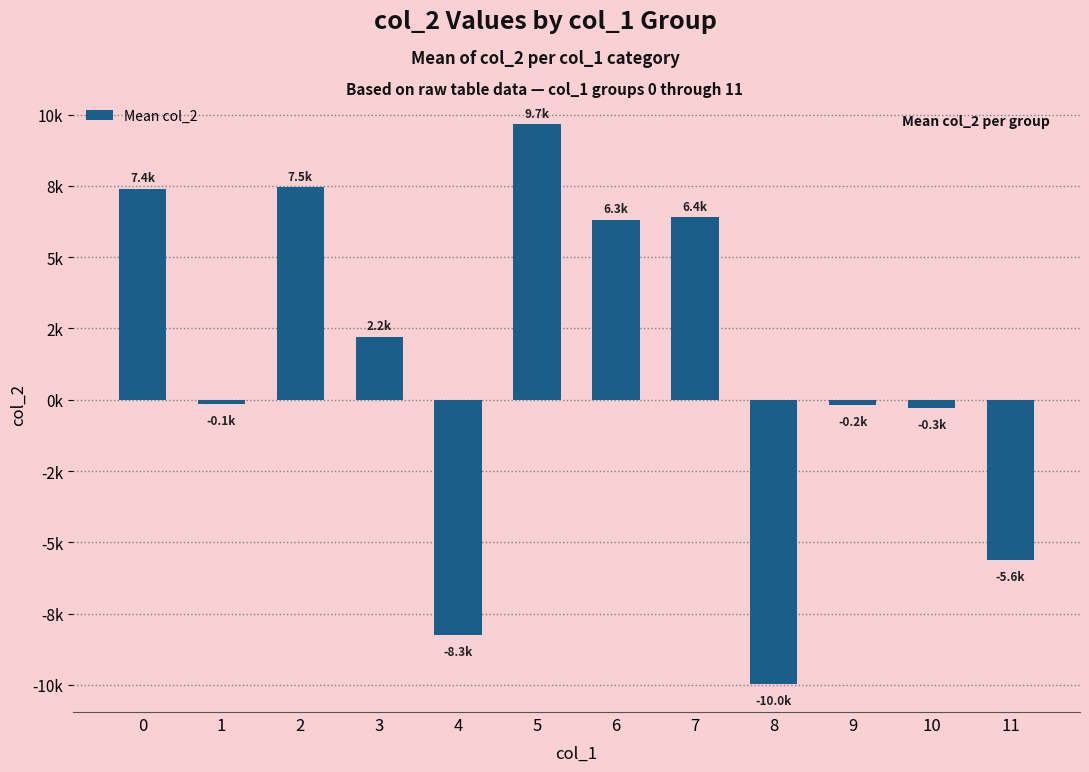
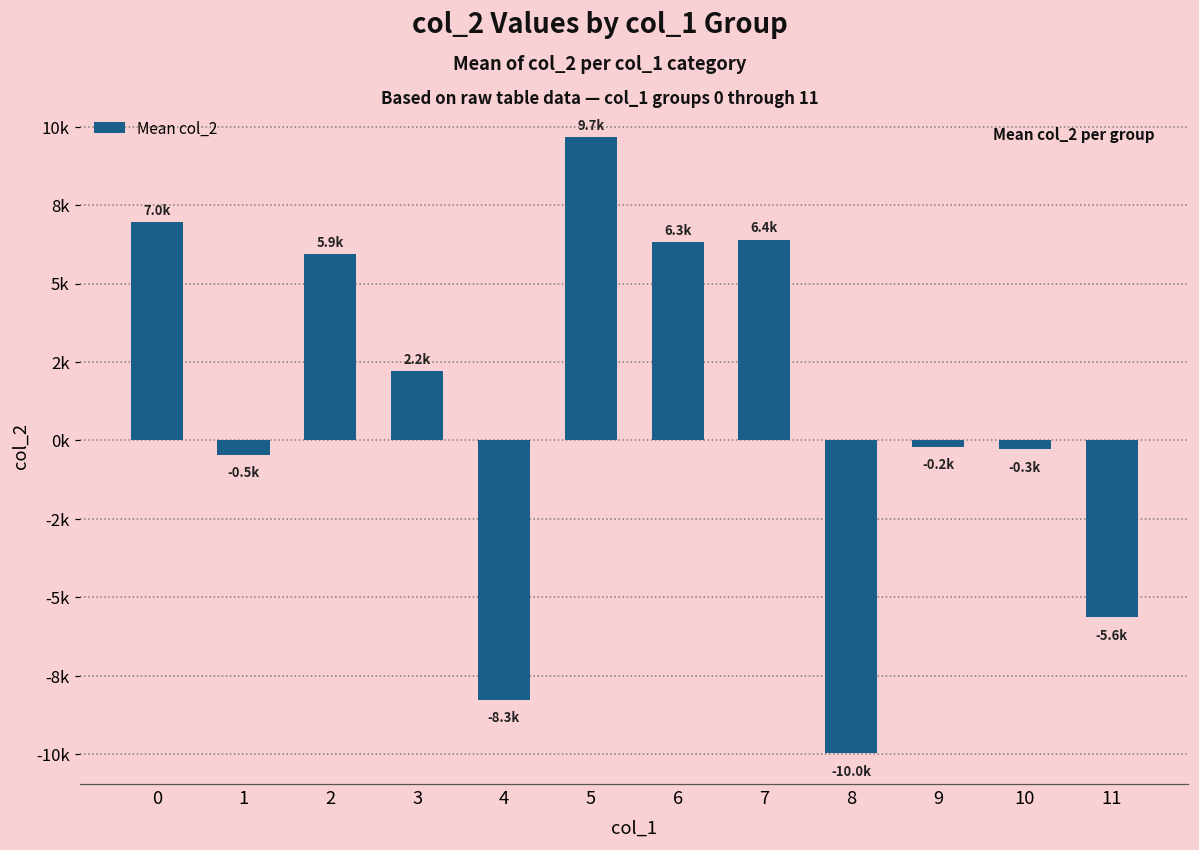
0: 7.4k -> 7.0k
1: -0.1k -> -0.5k
2: 7.5k -> 5.9k
